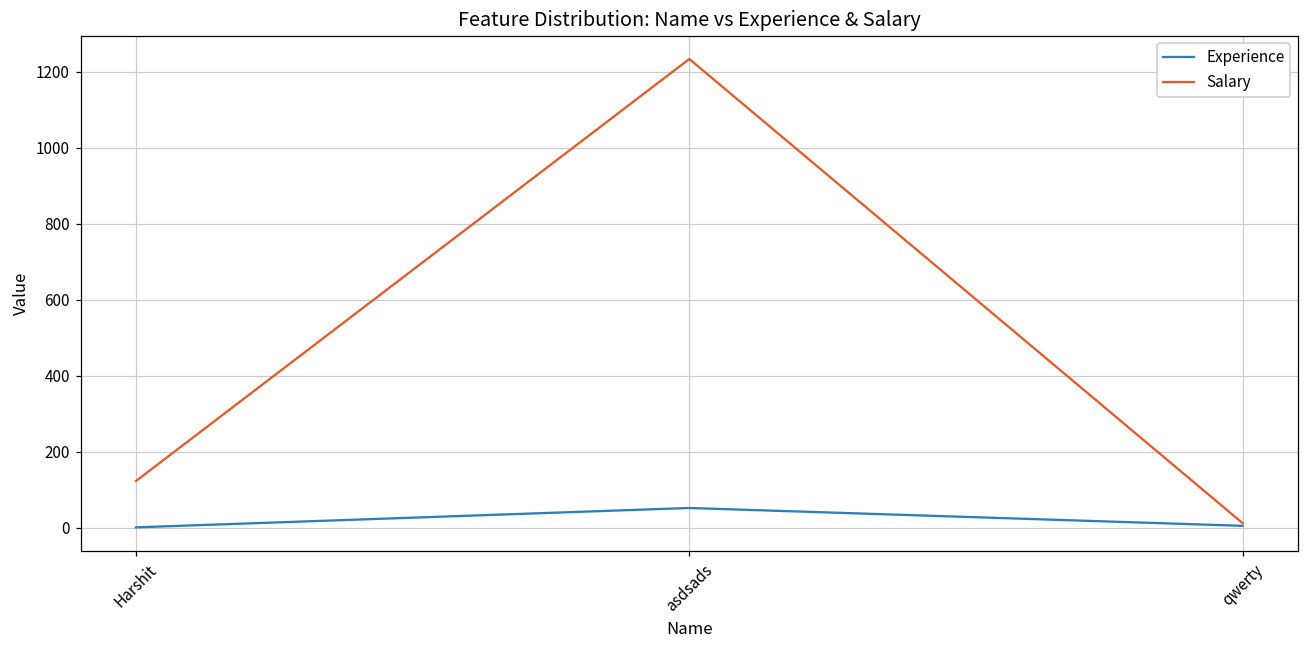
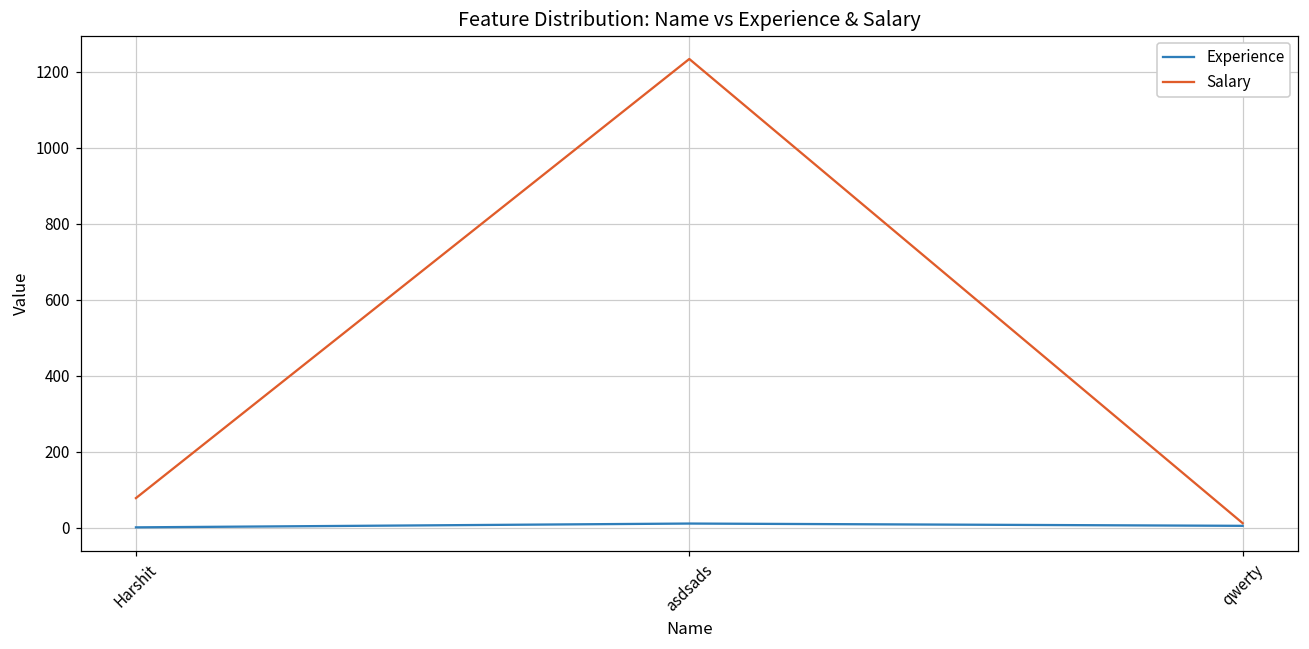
Salary, Harshit: 120 -> 80
Experience, asdsads: 50 -> 10
